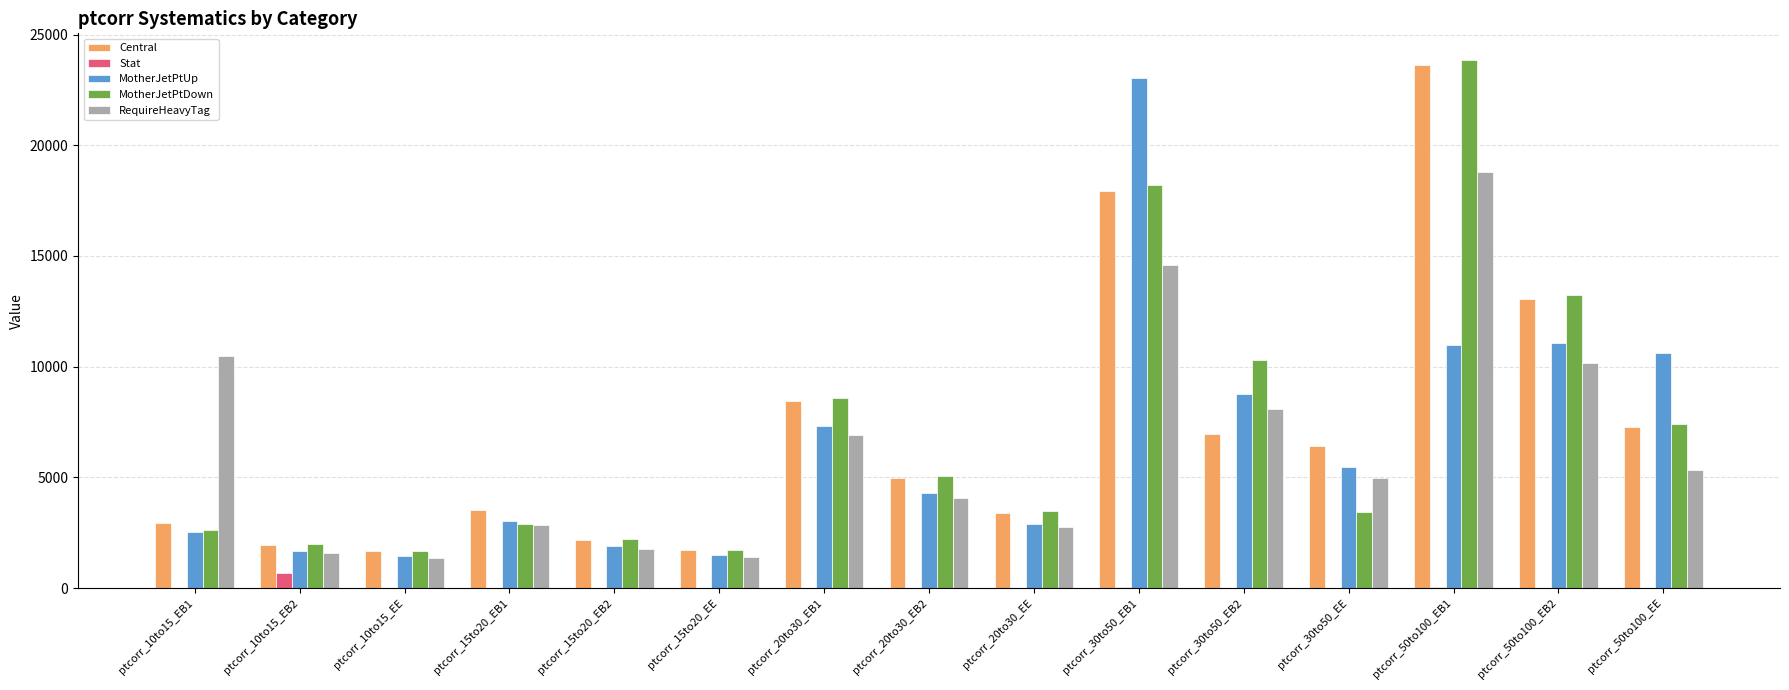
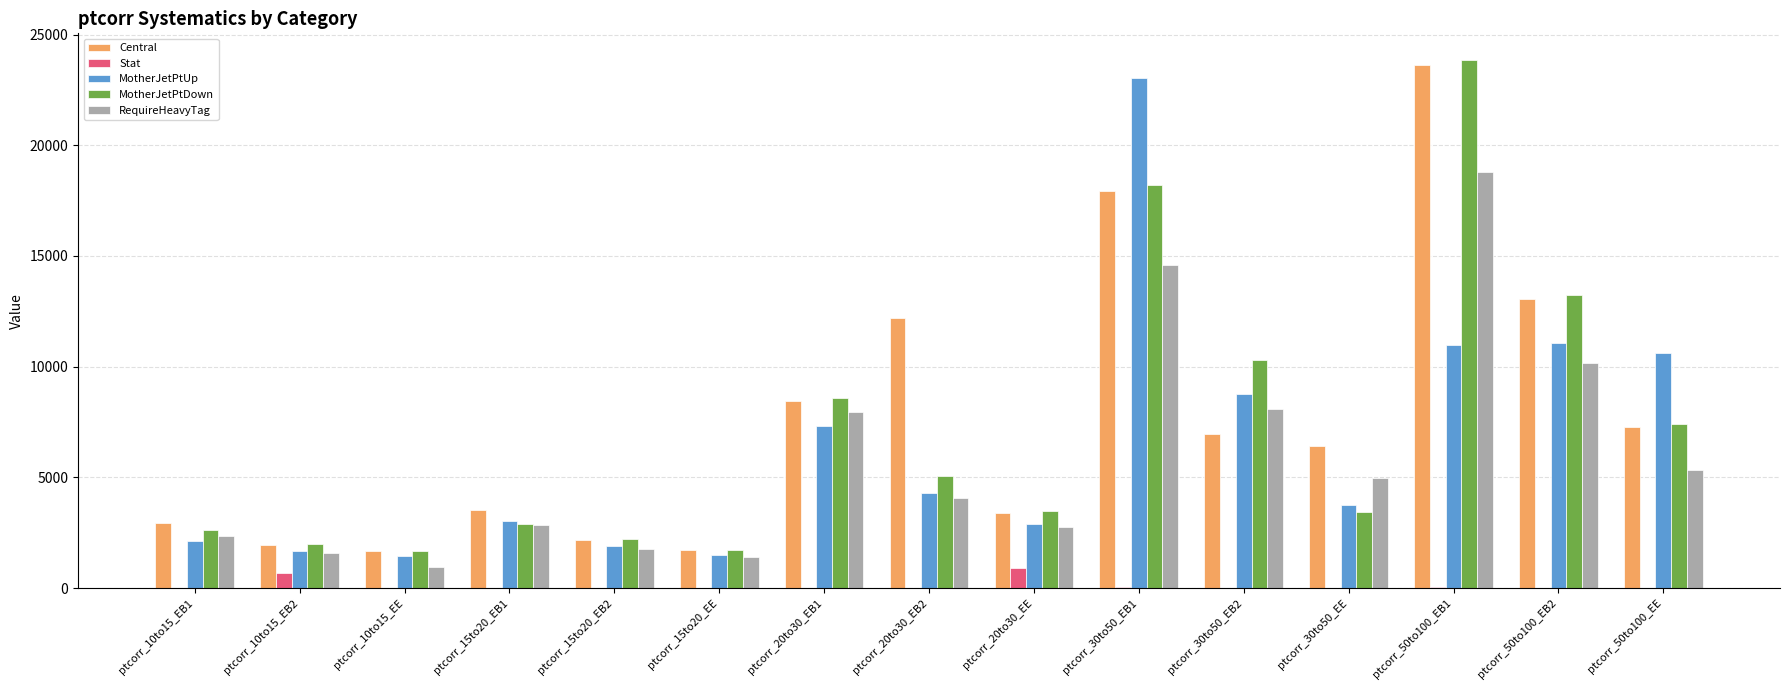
MotherJetPtUp, ptcorr_10to15_EB1: 2500 -> 2100
RequireHeavyTag, ptcorr_10to15_EB1: 10500 -> 2400
RequireHeavyTag, ptcorr_10to15_EE: 1400 -> 900
RequireHeavyTag, ptcorr_20to30_EB1: 6900 -> 7900
Central, ptcorr_20to30_EB2: 5000 -> 12200
Stat, ptcorr_20to30_EE: 0 -> 900
MotherJetPtUp, ptcorr_30to50_EE: 5500 -> 3800
